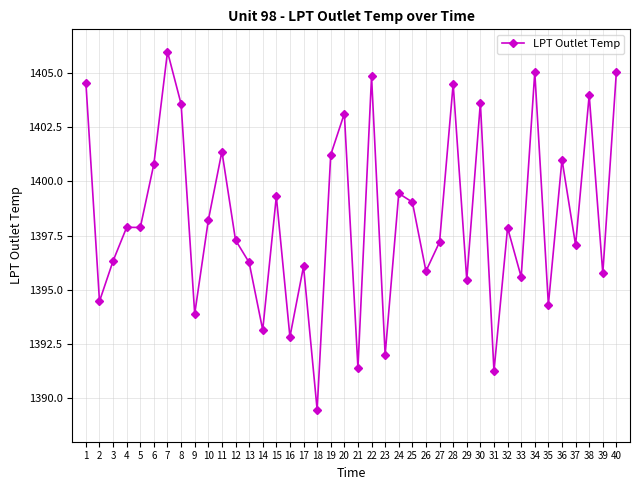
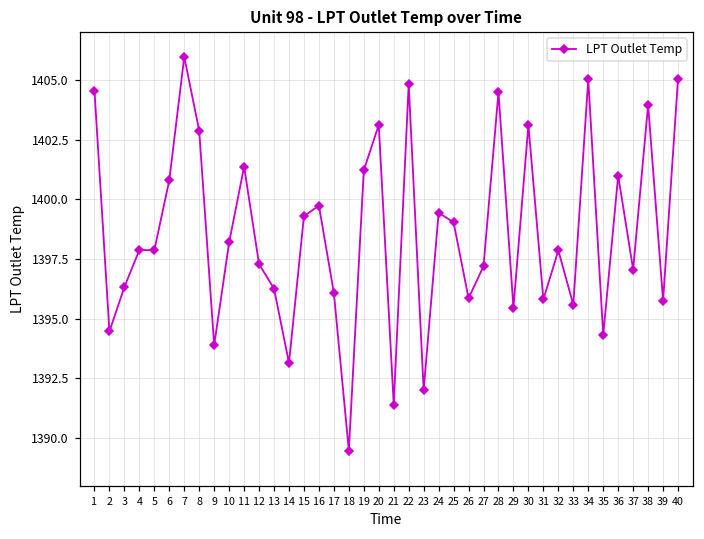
8: 1403.6 -> 1402.9
16: 1392.8 -> 1399.7
30: 1403.6 -> 1403.1
31: 1391.3 -> 1395.8
